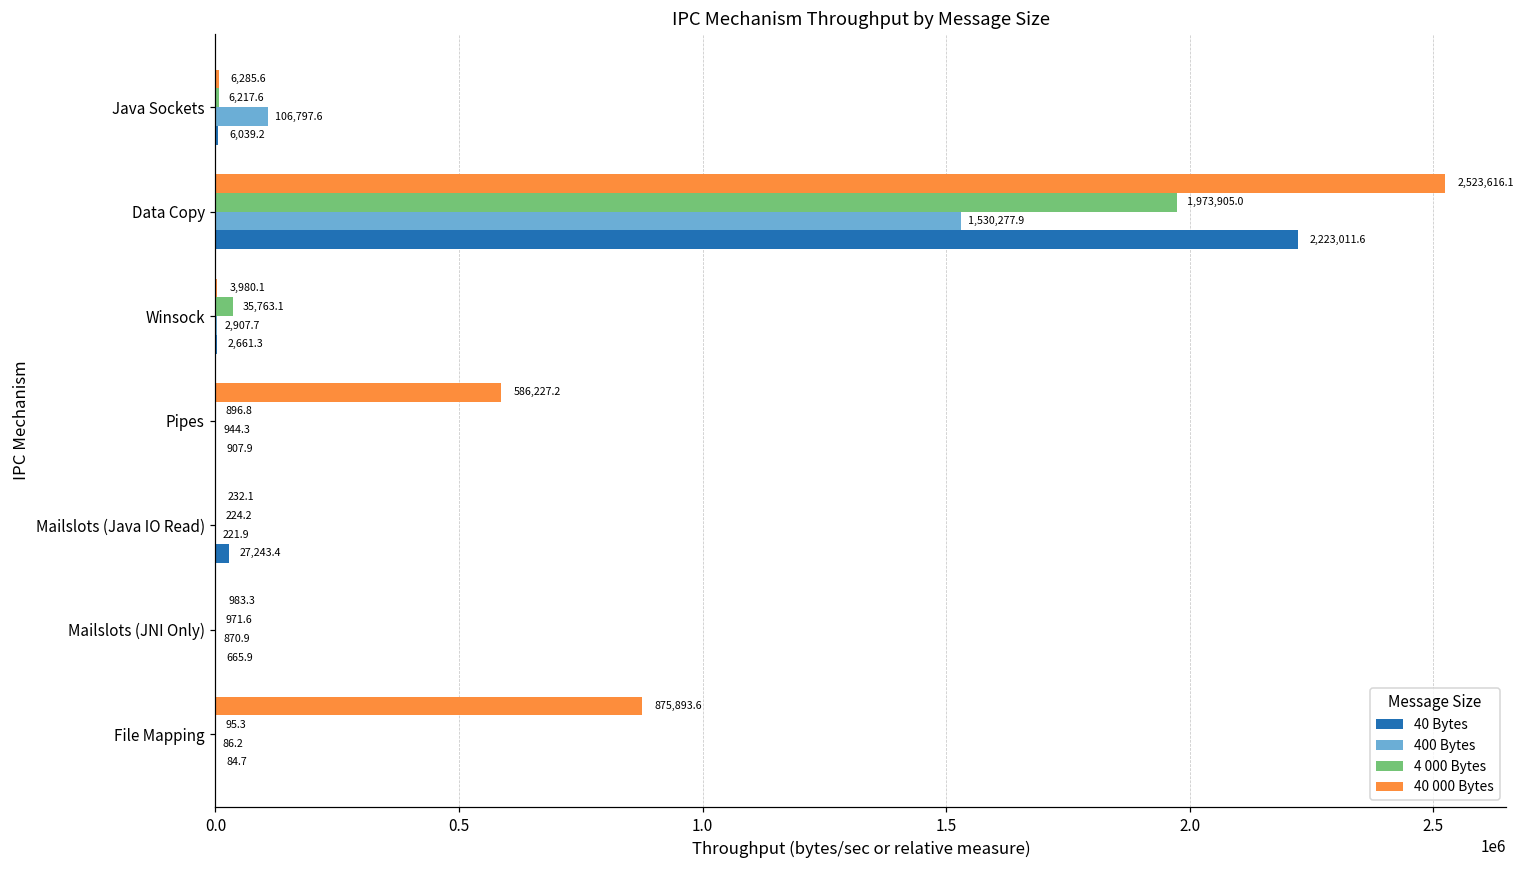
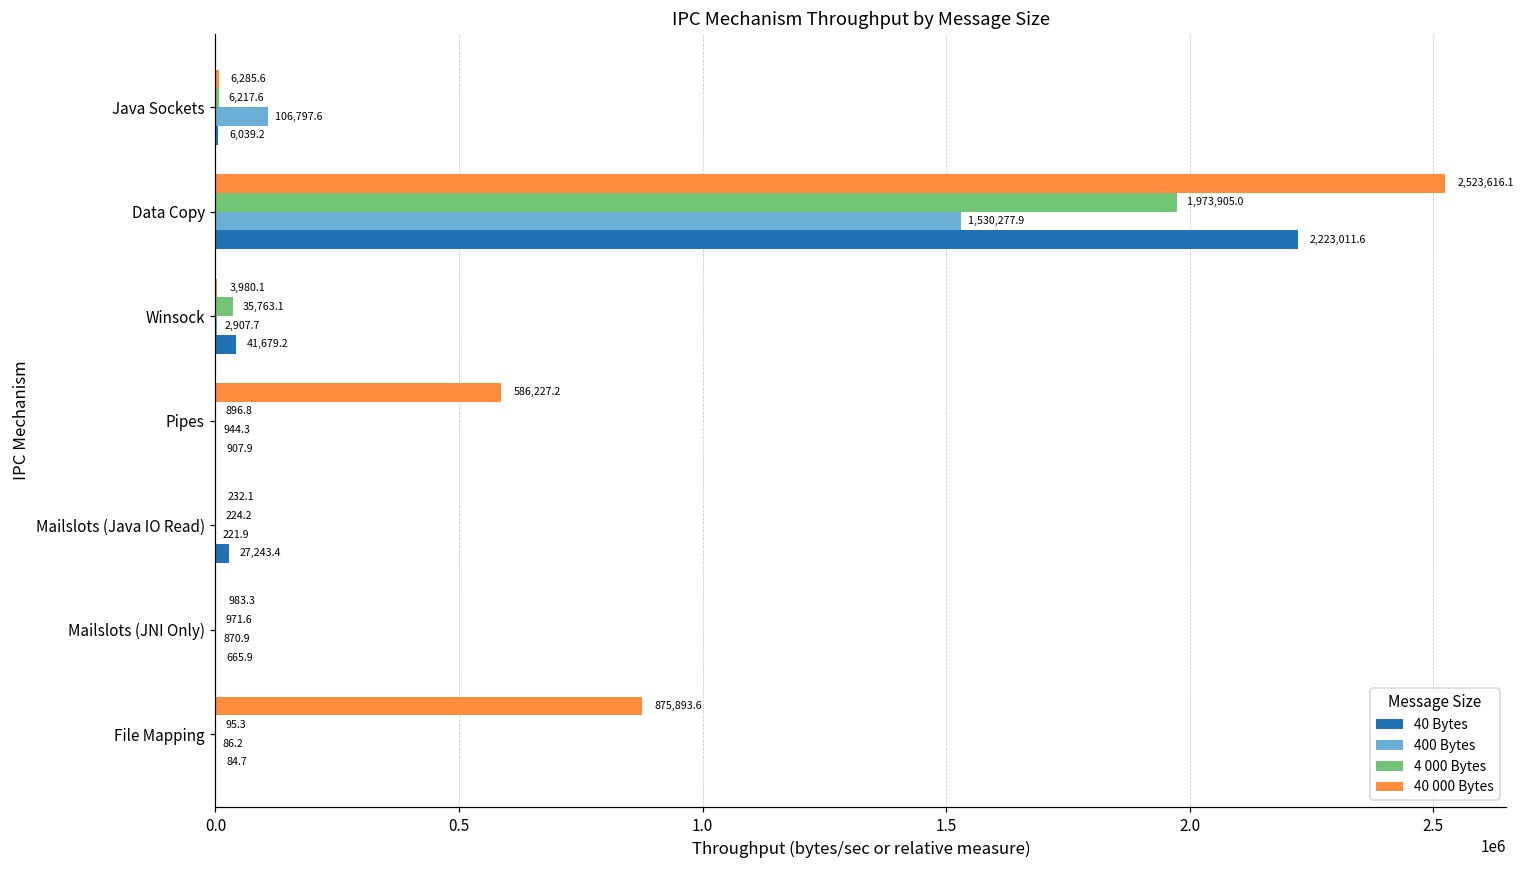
40 Bytes, Winsock: 2,661.3 -> 41,679.2
